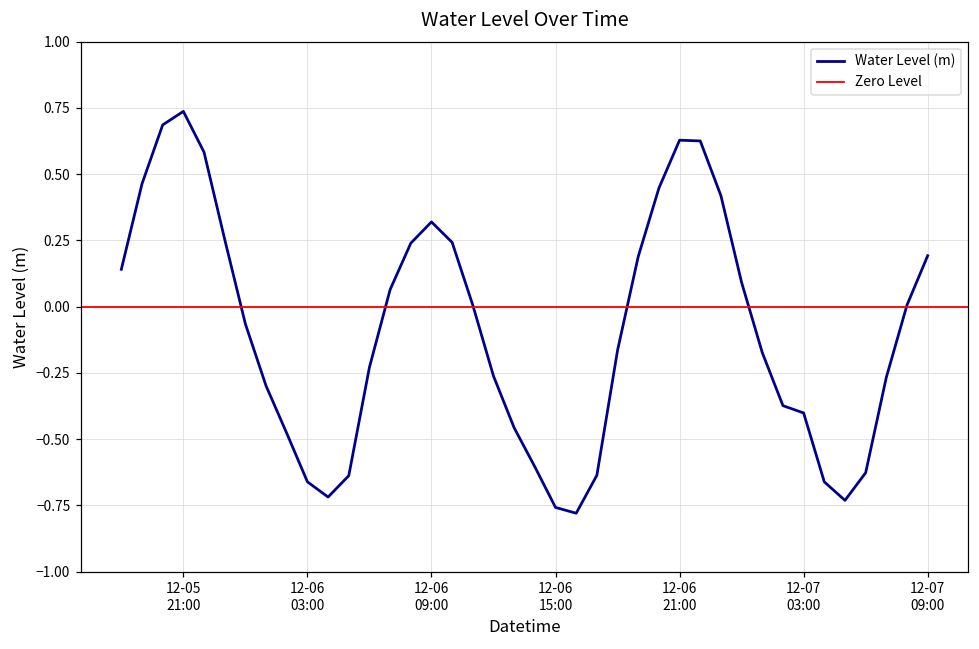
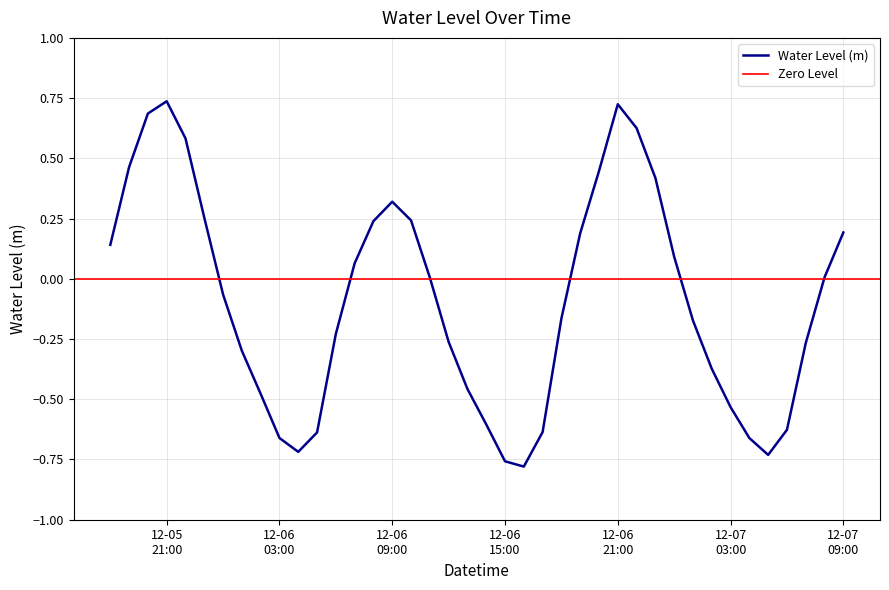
12-06 21:00: 0.63 -> 0.72
12-07 03:00: -0.40 -> -0.53
